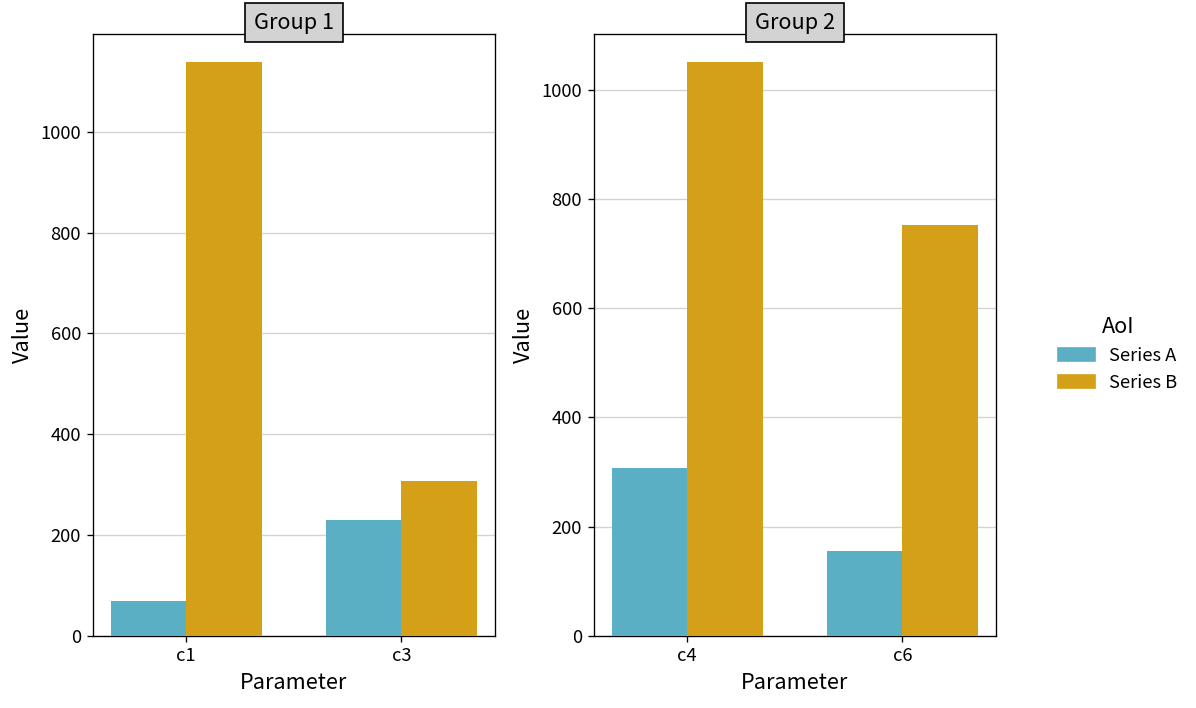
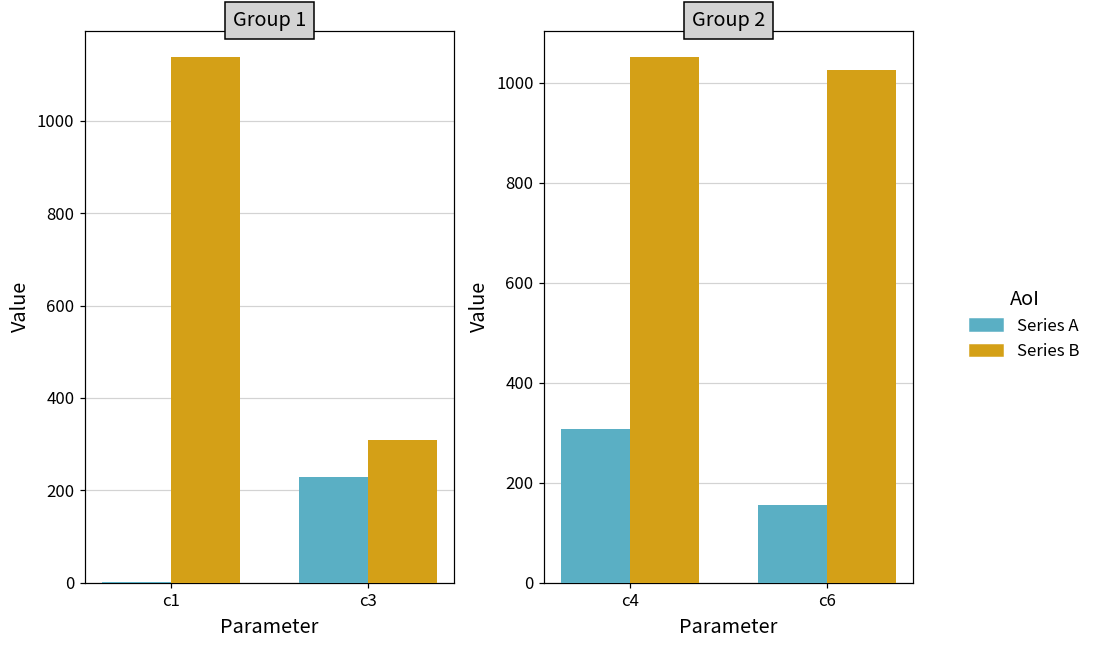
Group 1, Series A, c1: 70 -> 0
Group 2, Series B, c6: 750 -> 1030
